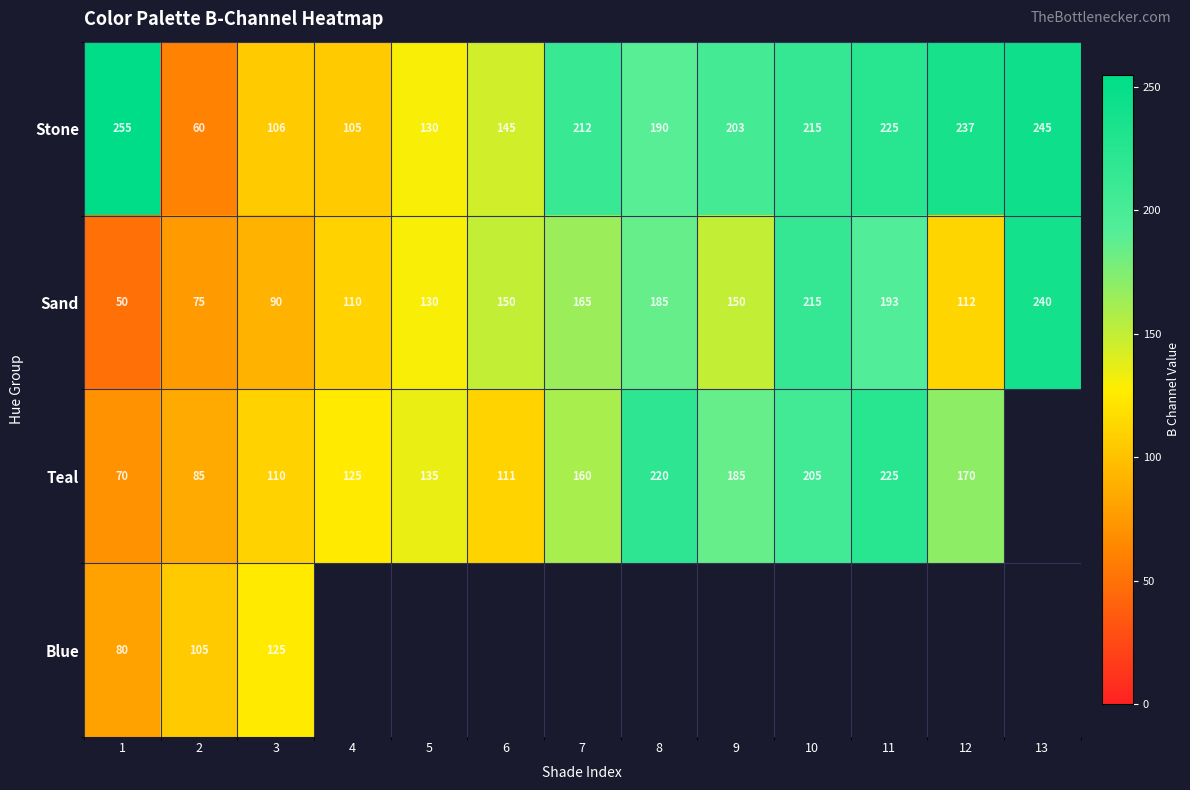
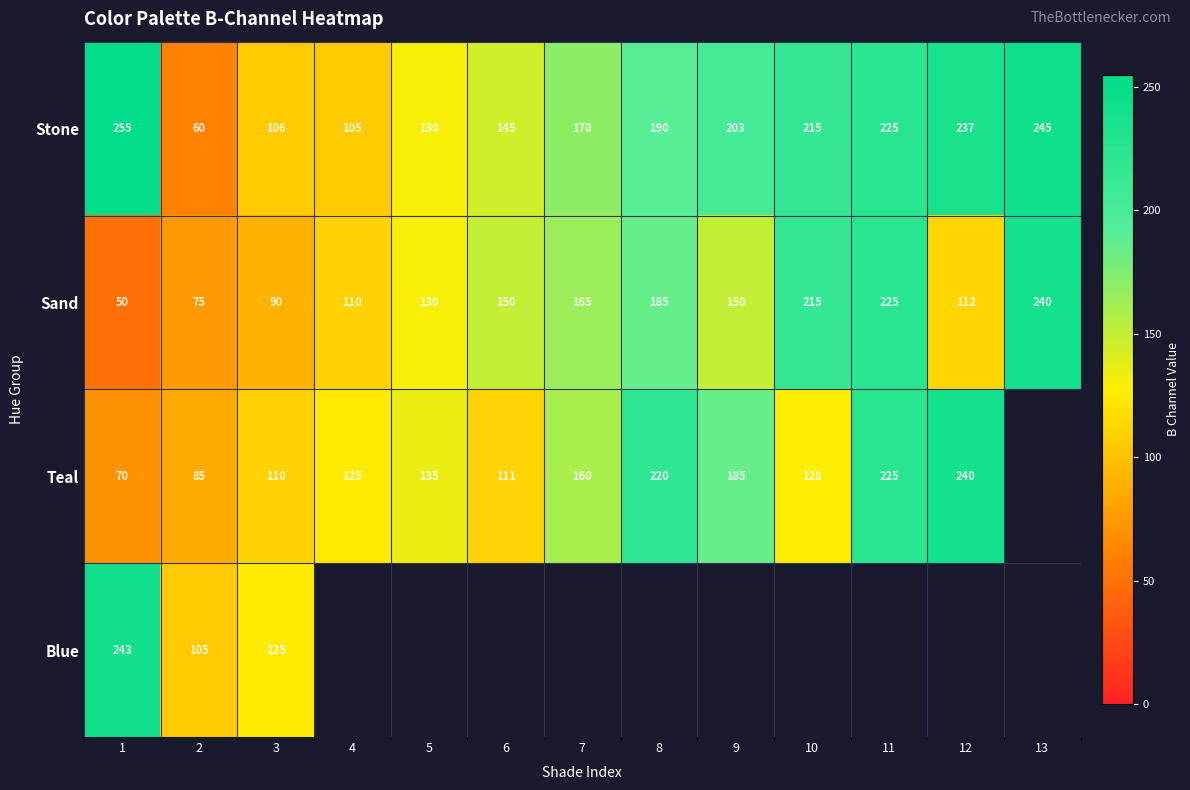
Stone, 7: 212 -> 170
Sand, 11: 193 -> 225
Teal, 10: 205 -> 128
Teal, 12: 170 -> 240
Blue, 1: 80 -> 243
